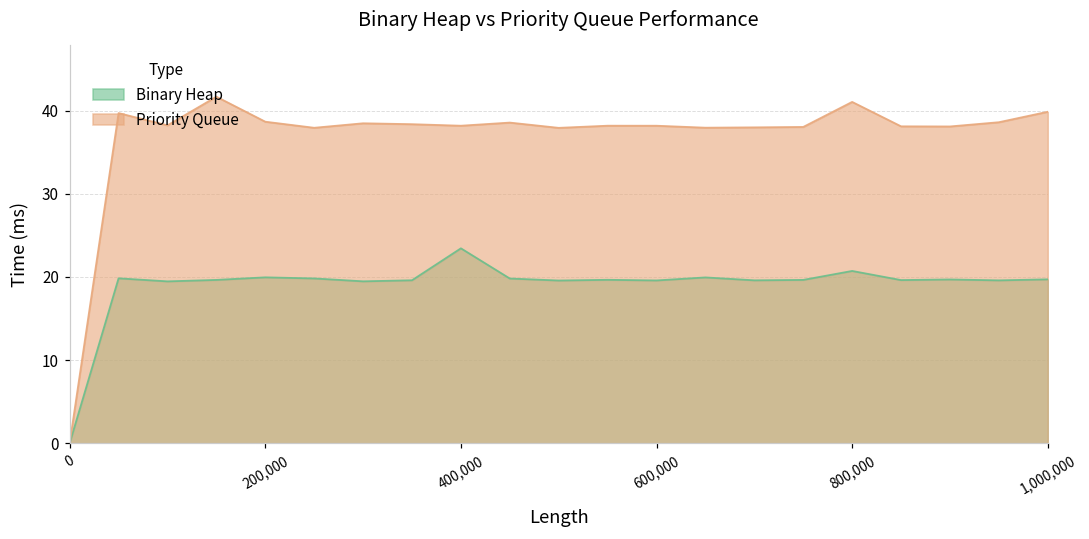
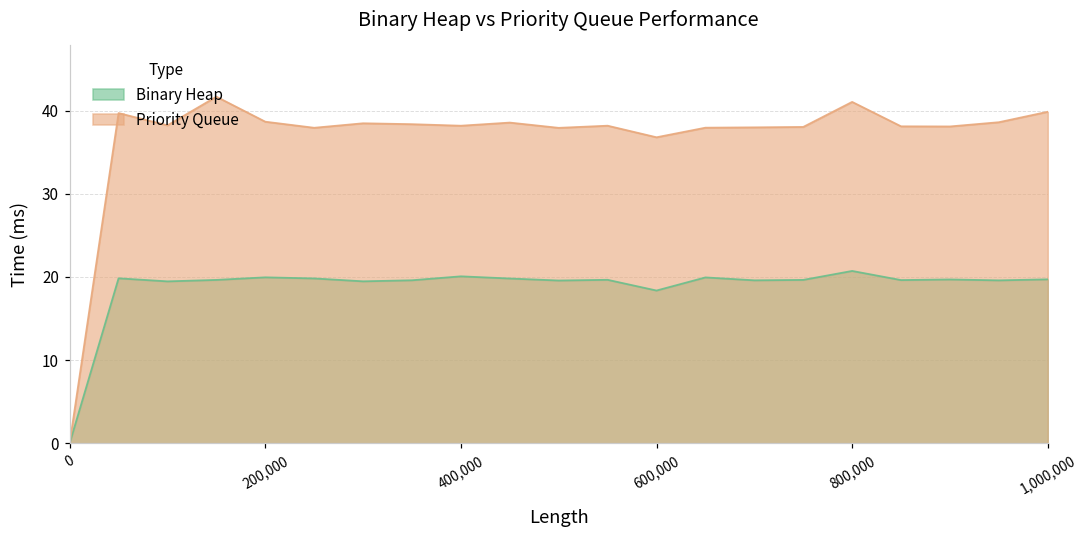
Binary Heap, 400,000: 23 -> 20
Binary Heap, 600,000: 20 -> 18
Priority Queue, 600,000: 38 -> 37
